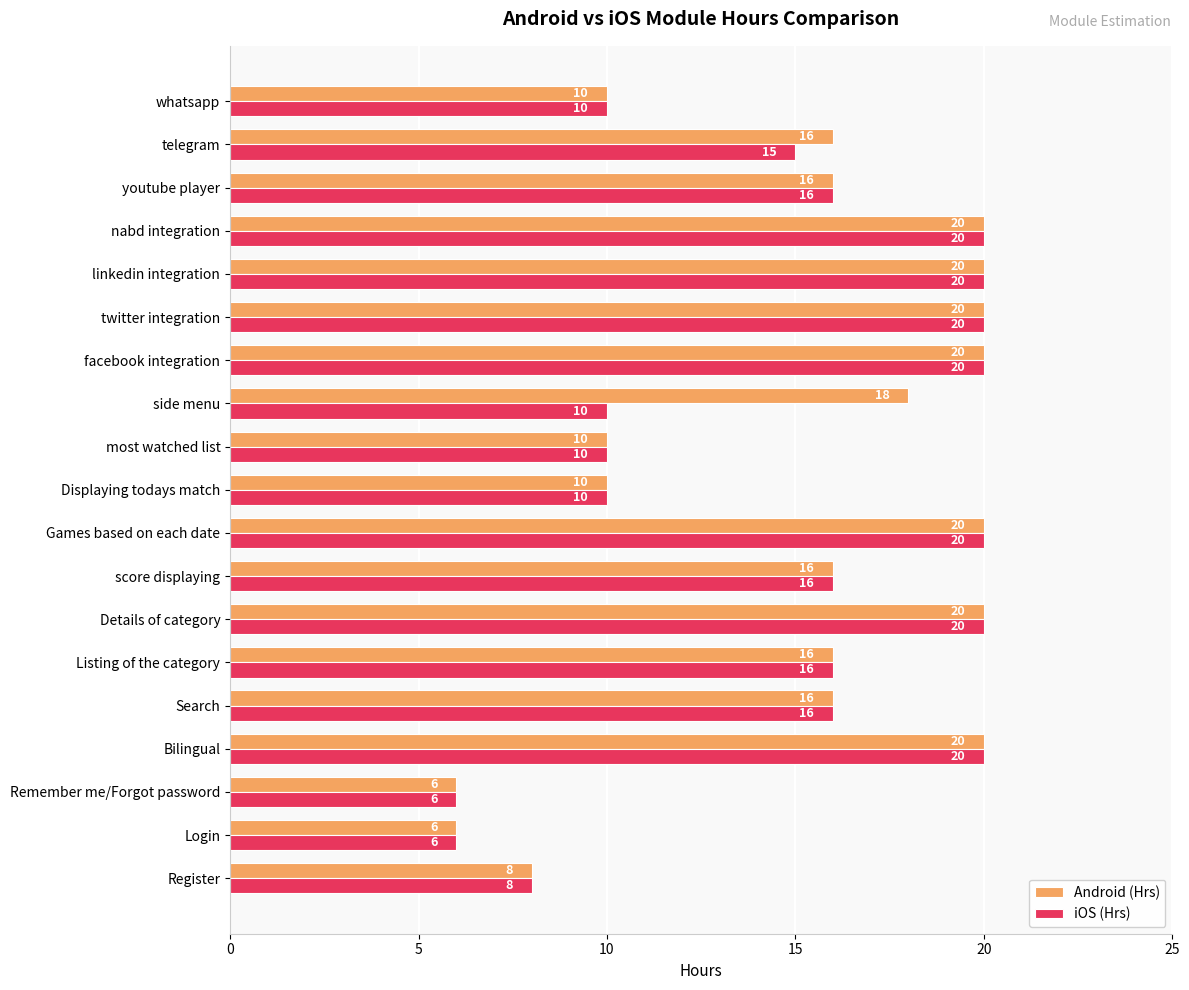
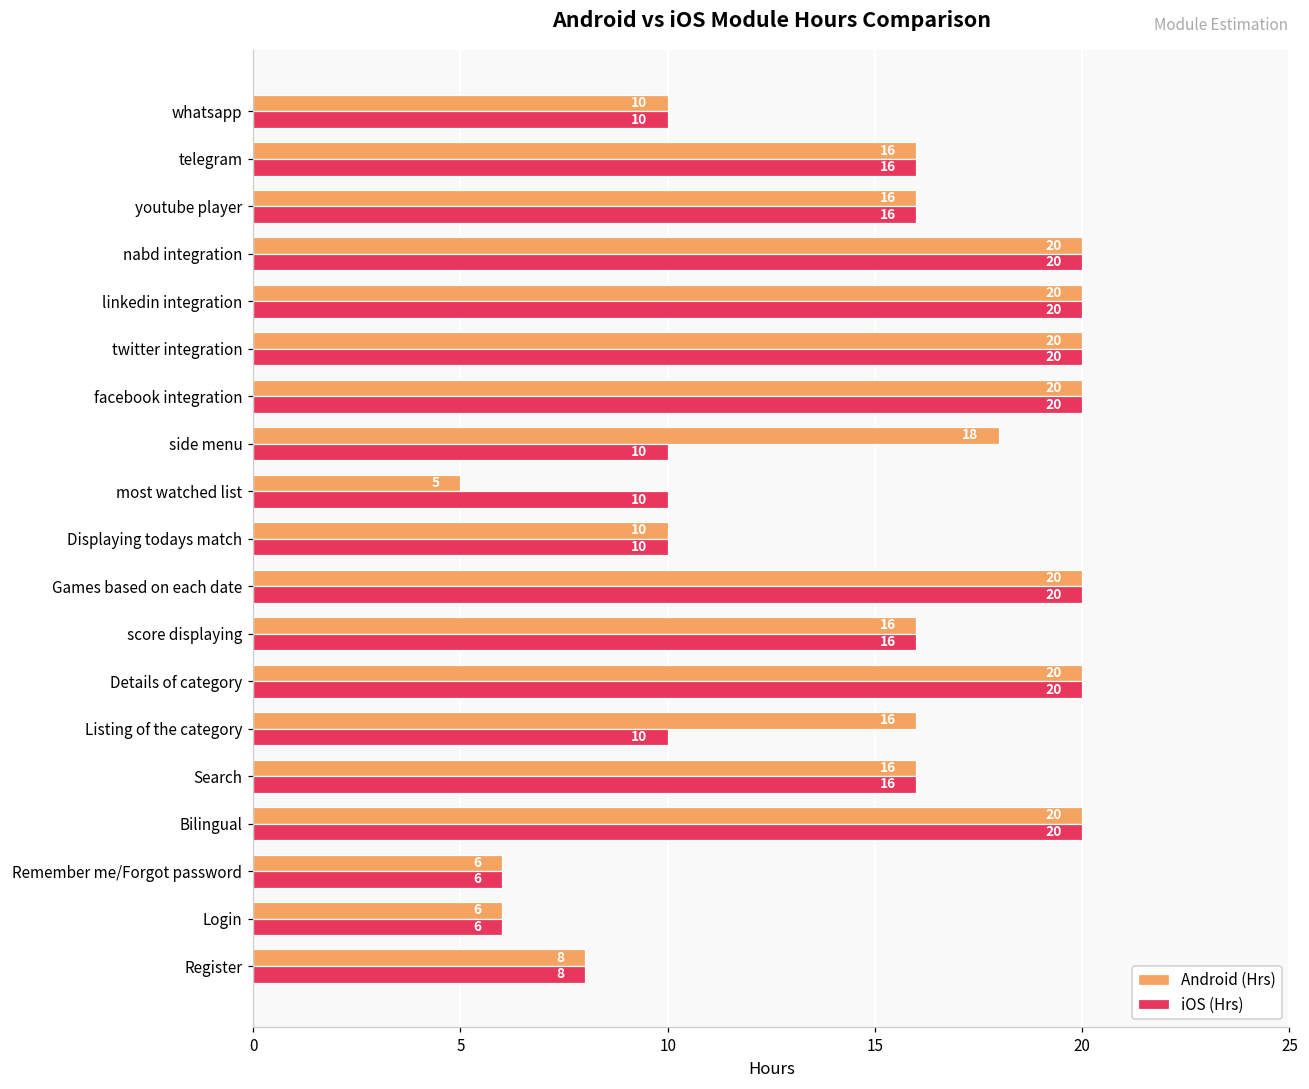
iOS (Hrs), telegram: 15 -> 16
Android (Hrs), most watched list: 10 -> 5
iOS (Hrs), Listing of the category: 16 -> 10
